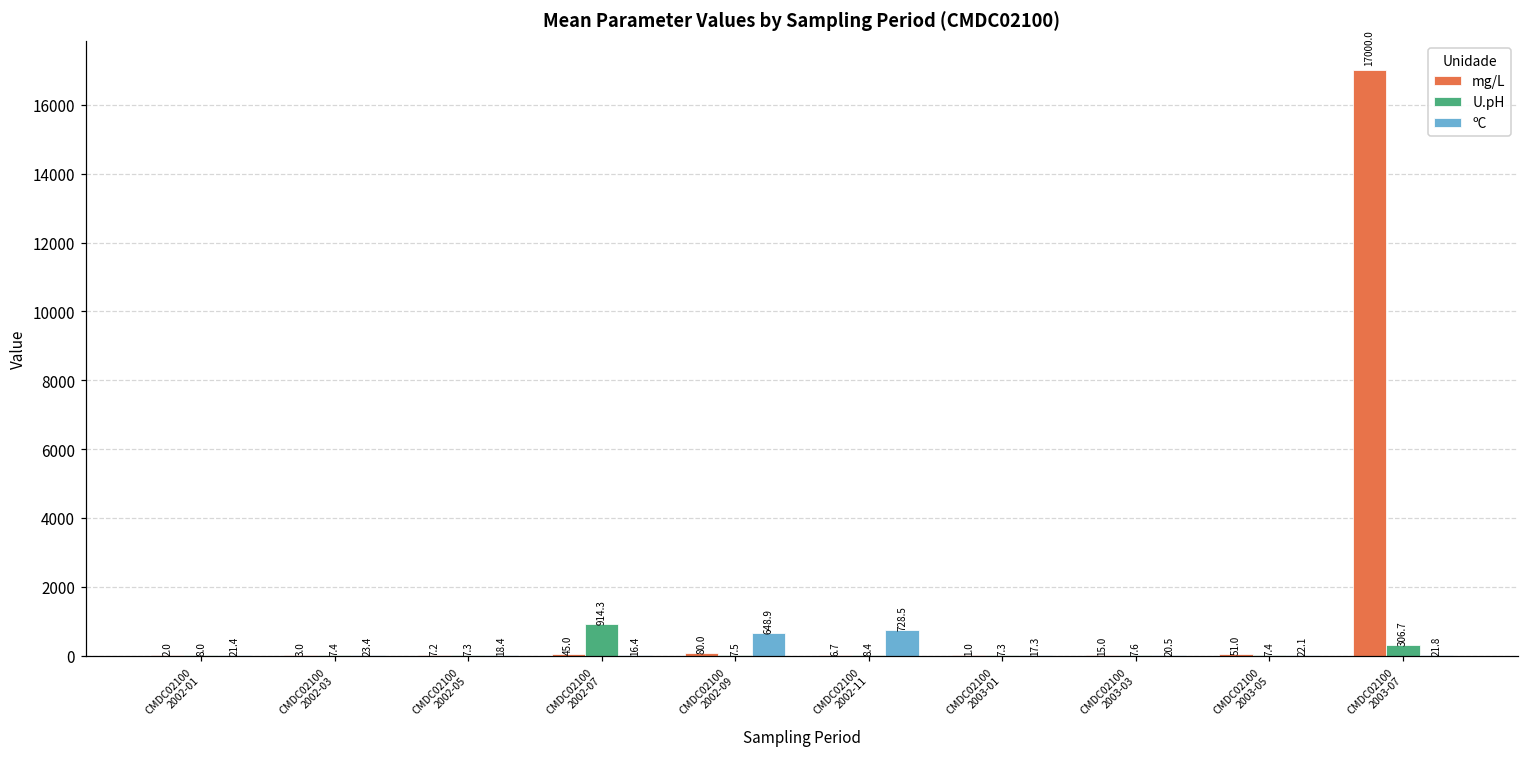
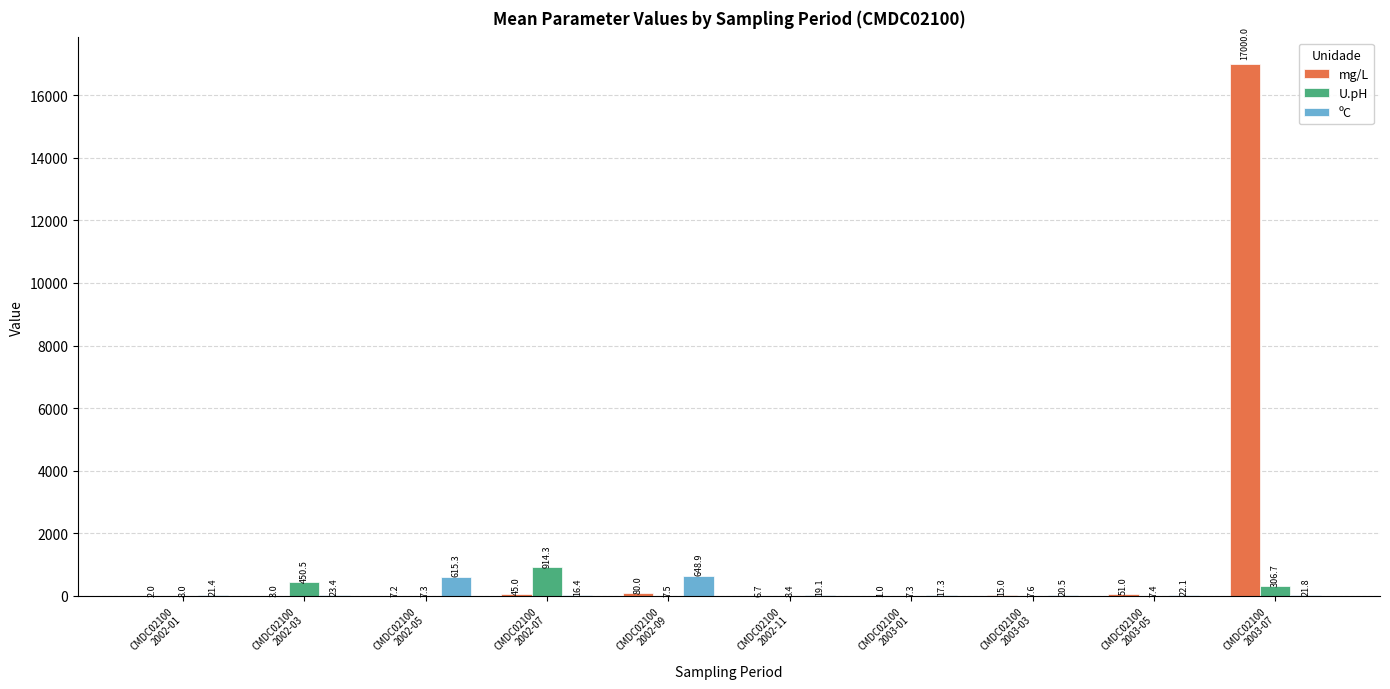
U.pH, CMDC02100 2002-03: 7.4 -> 450.5
ºC, CMDC02100 2002-05: 18.4 -> 615.3
ºC, CMDC02100 2002-11: 728.5 -> 19.1
